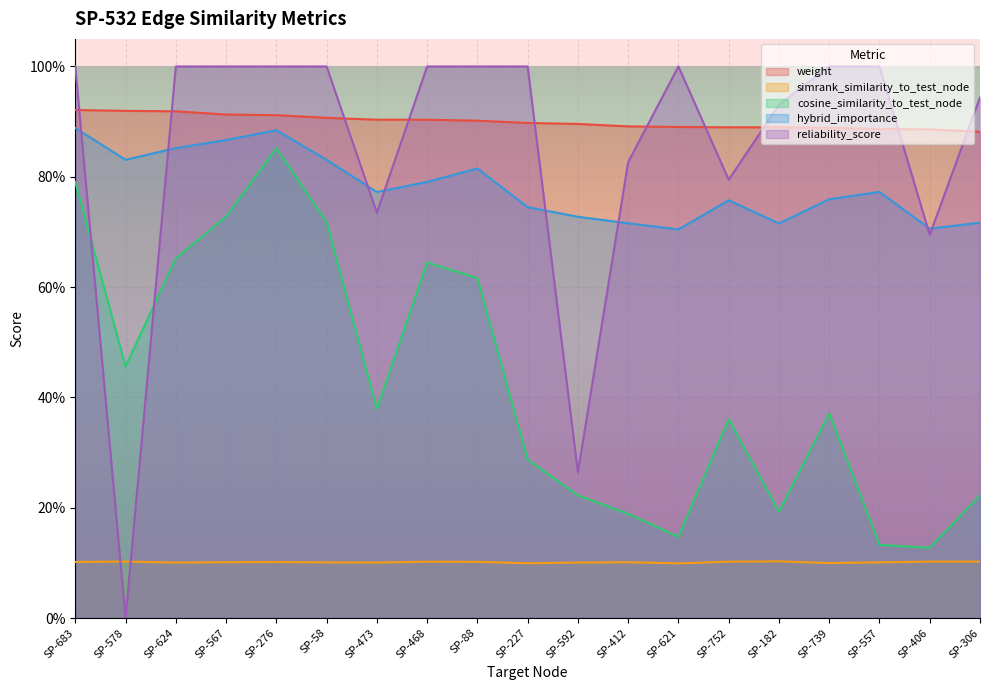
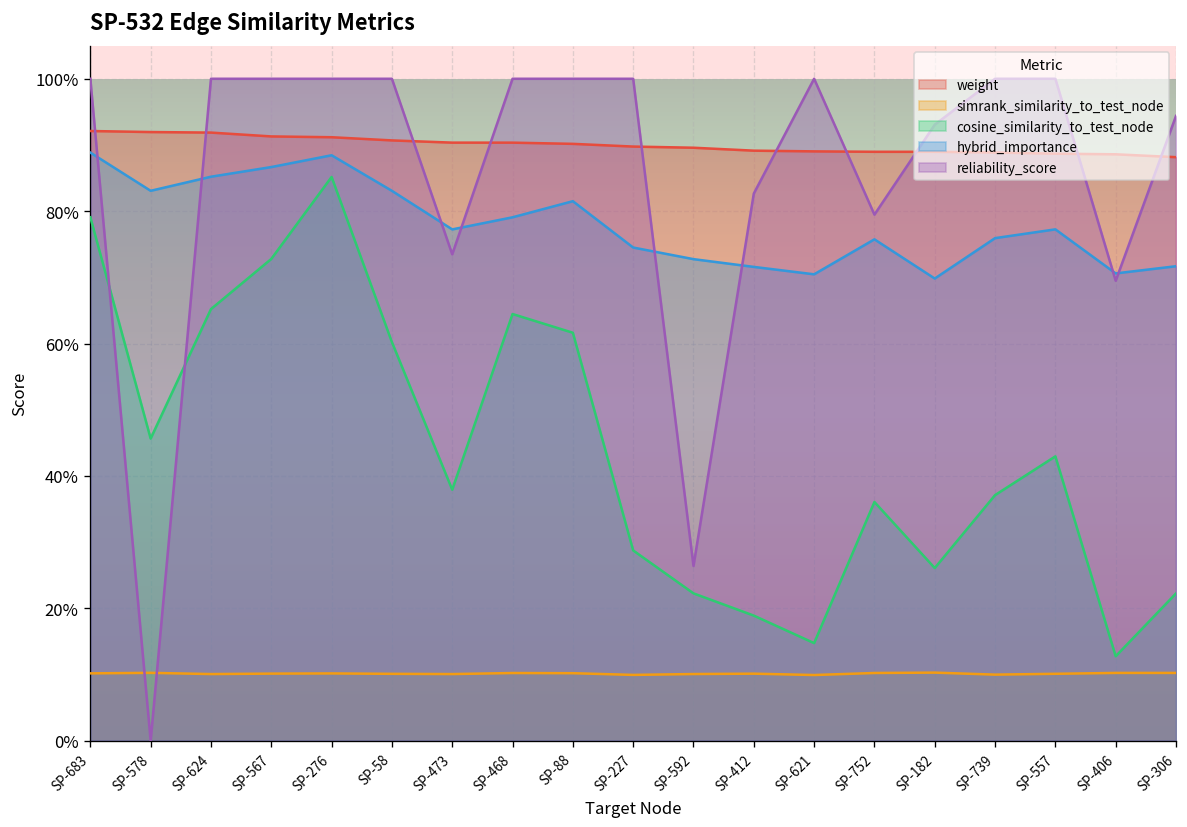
cosine_similarity_to_test_node, SP-58: 72% -> 60%
cosine_similarity_to_test_node, SP-182: 19% -> 26%
hybrid_importance, SP-182: 72% -> 70%
cosine_similarity_to_test_node, SP-557: 13% -> 43%
